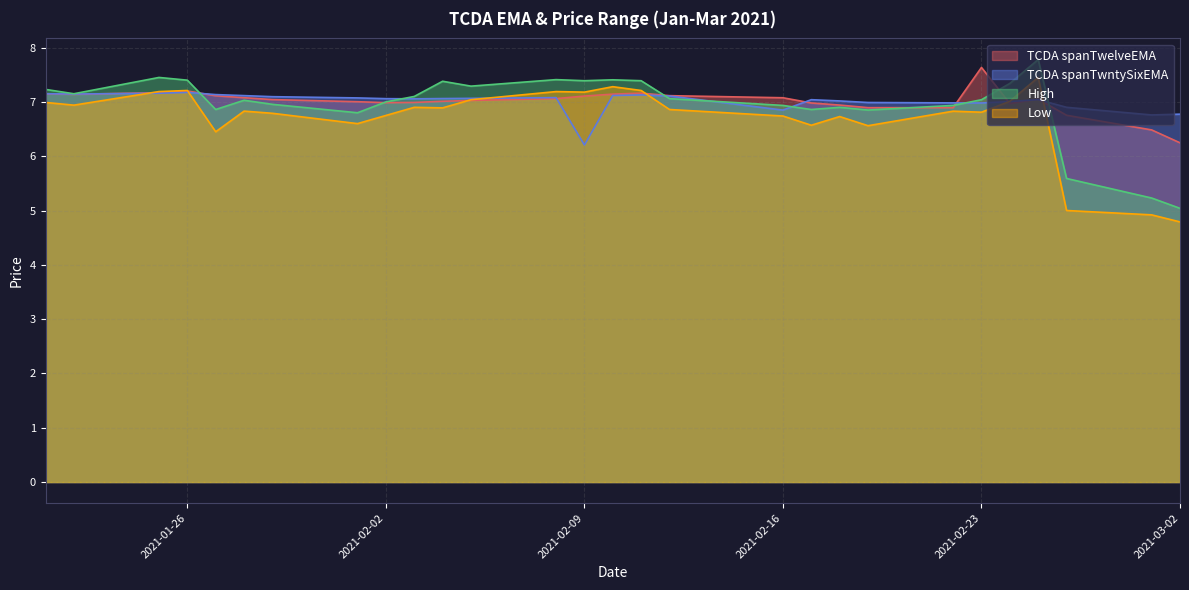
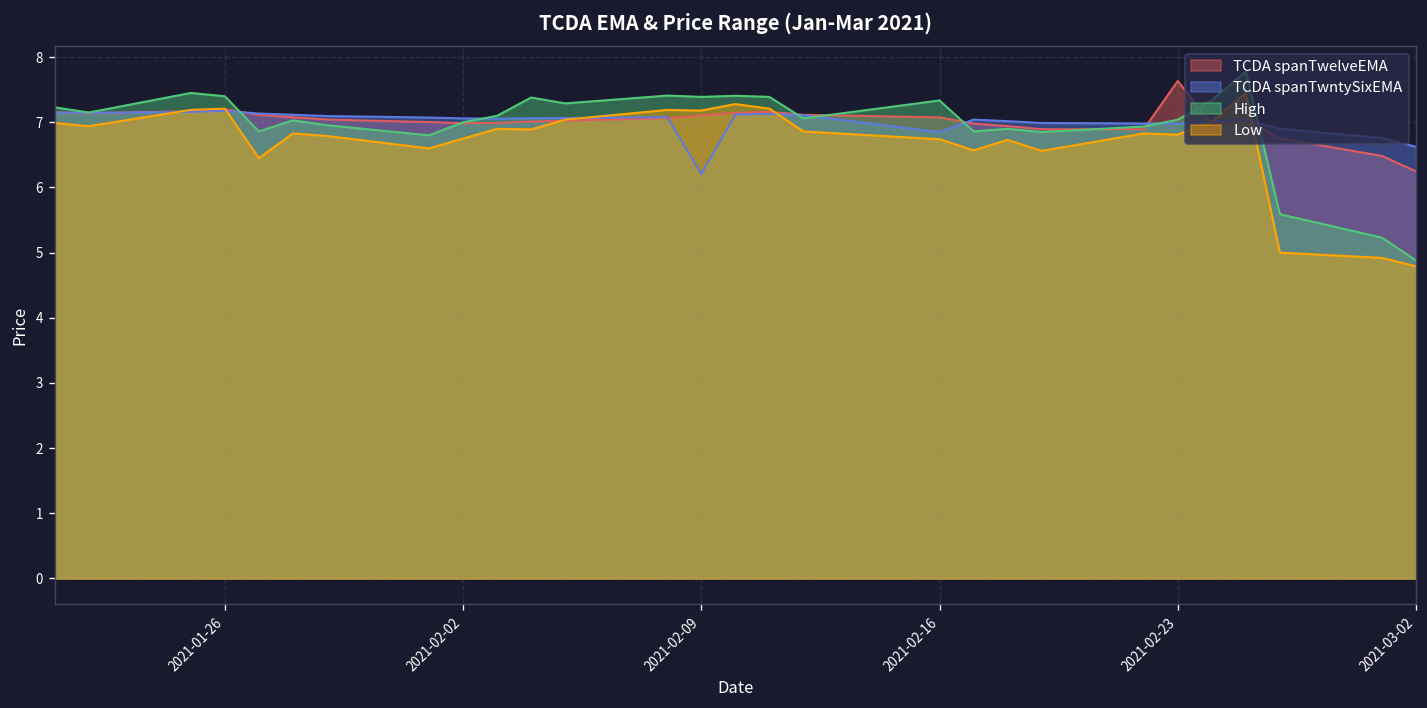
High, 2021-02-16: 6.9 -> 7.3
TCDA spanTwntySixEMA, 2021-03-02: 6.8 -> 6.6
High, 2021-03-02: 5.0 -> 4.9
